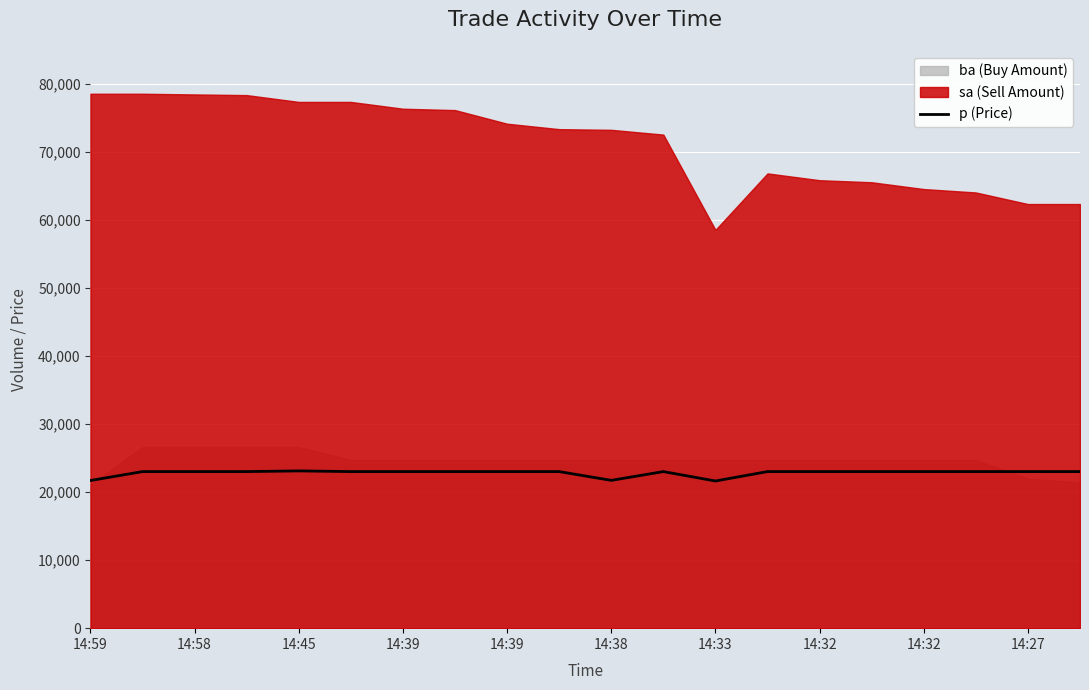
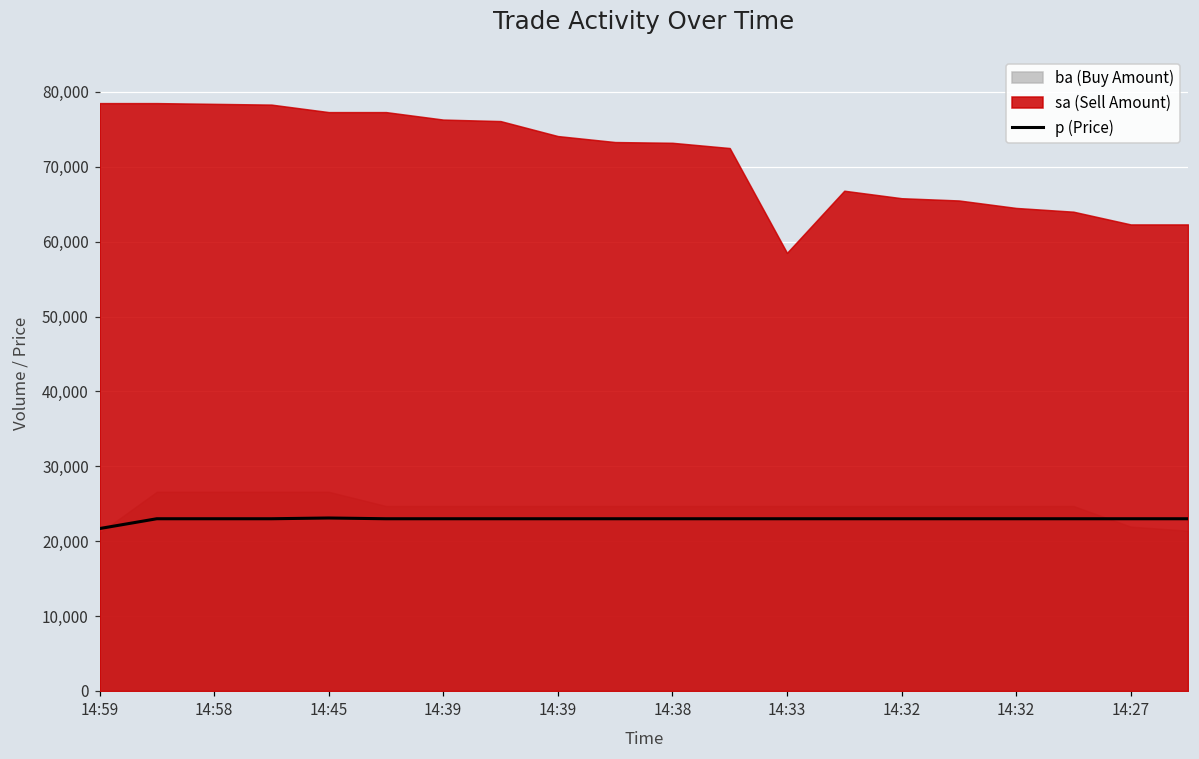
p (Price), 14:38: 22,000 -> 23,000
p (Price), 14:33: 22,000 -> 23,000
